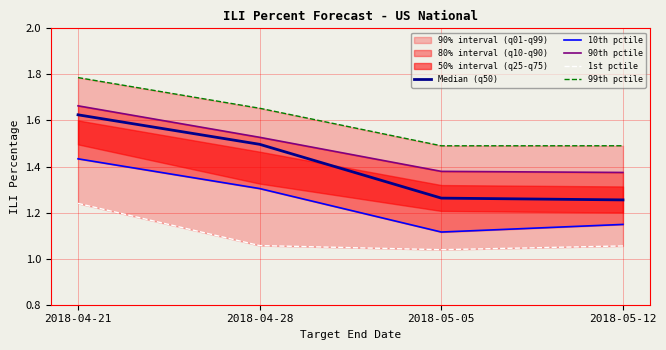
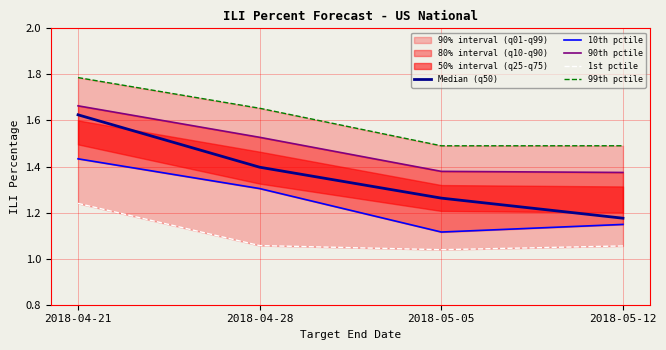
Median (q50), 2018-04-28: 1.50 -> 1.40
Median (q50), 2018-05-12: 1.26 -> 1.18
